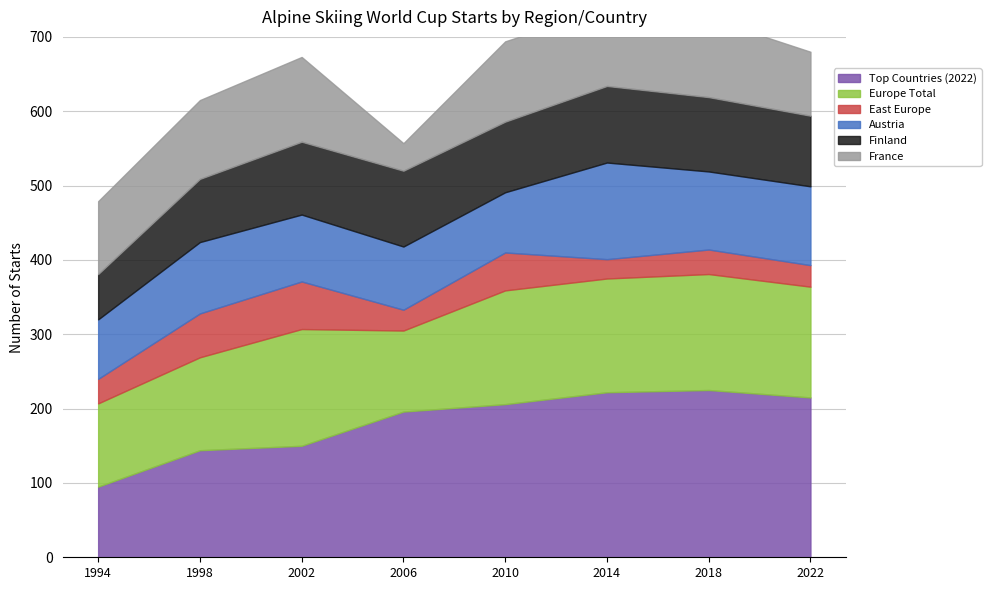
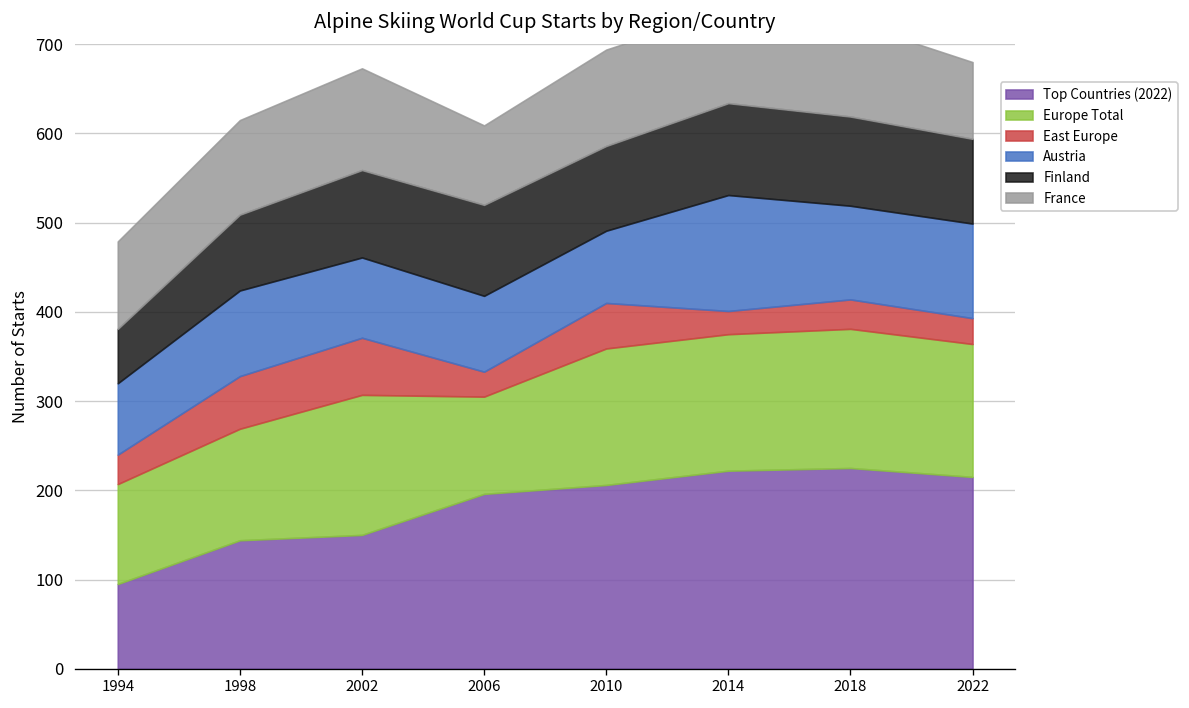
France, 2006: 40 -> 90
